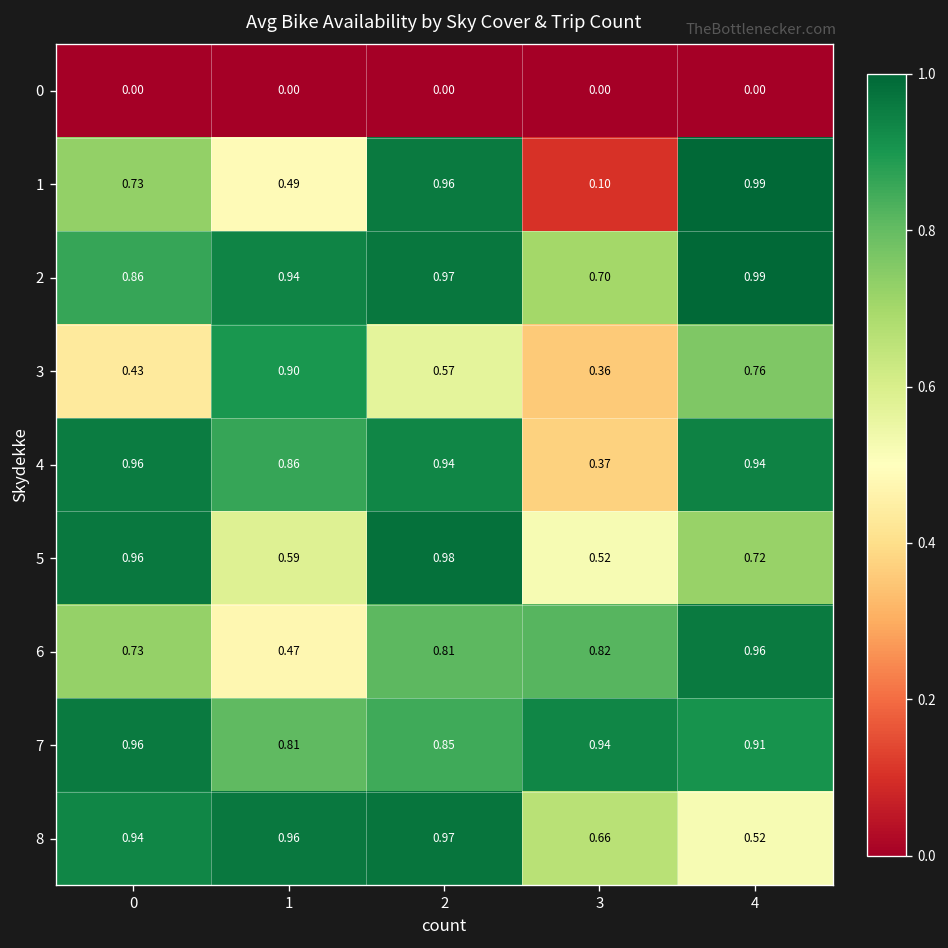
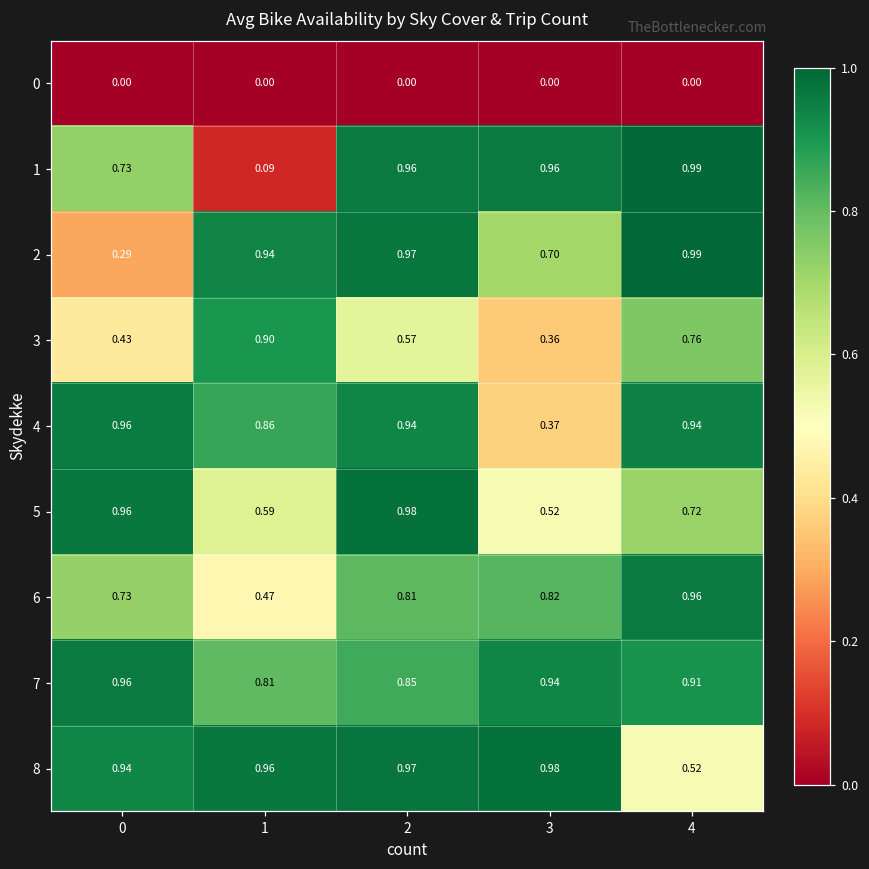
1, 1: 0.49 -> 0.09
1, 3: 0.10 -> 0.96
2, 0: 0.86 -> 0.29
8, 3: 0.66 -> 0.98
